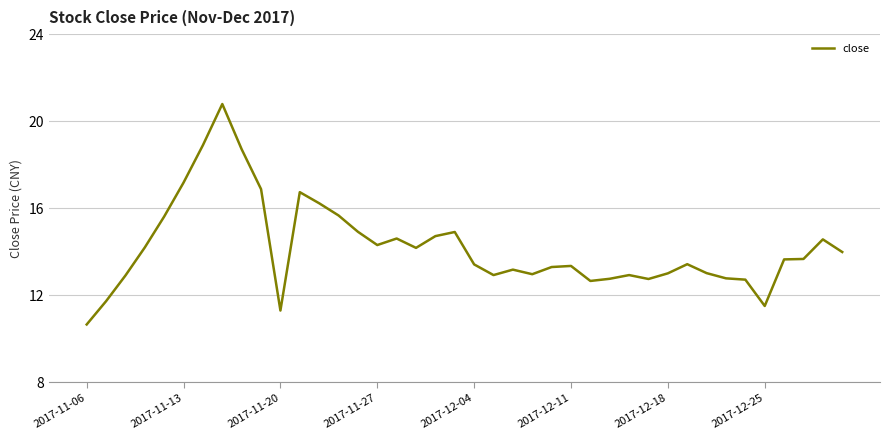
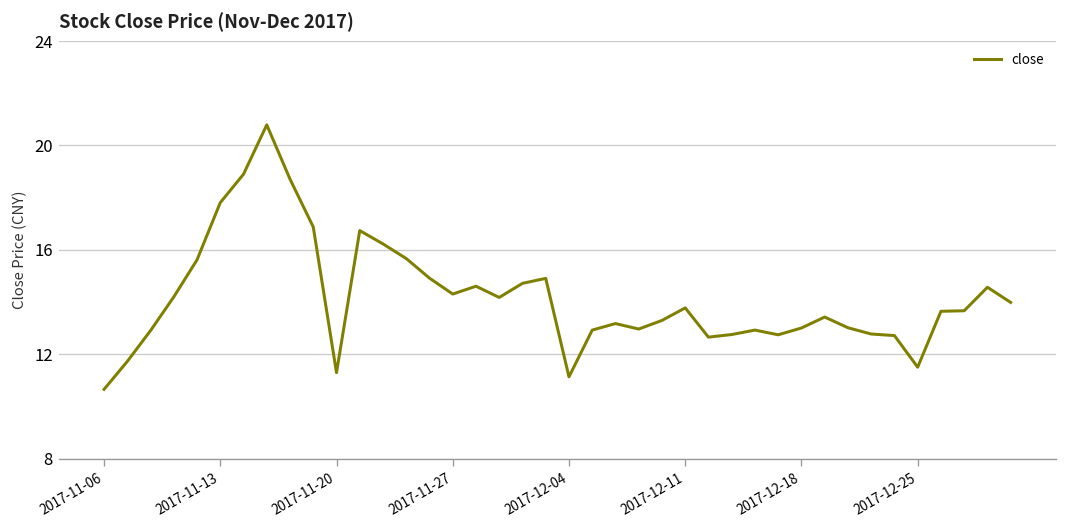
2017-11-13: 17.2 -> 17.8
2017-12-04: 13.4 -> 11.1
2017-12-11: 13.4 -> 13.8
